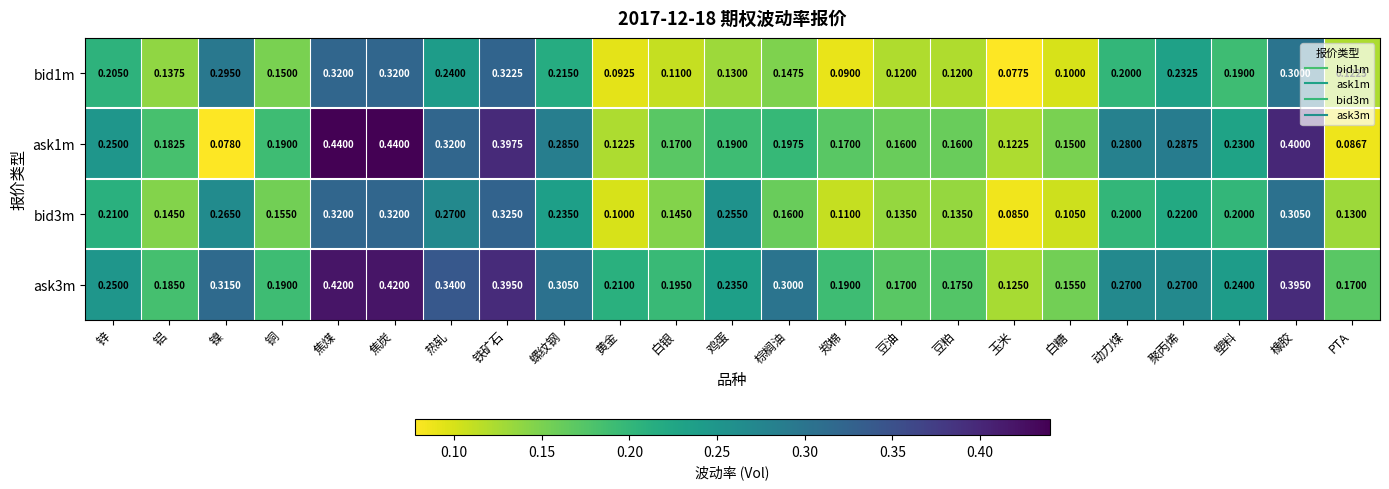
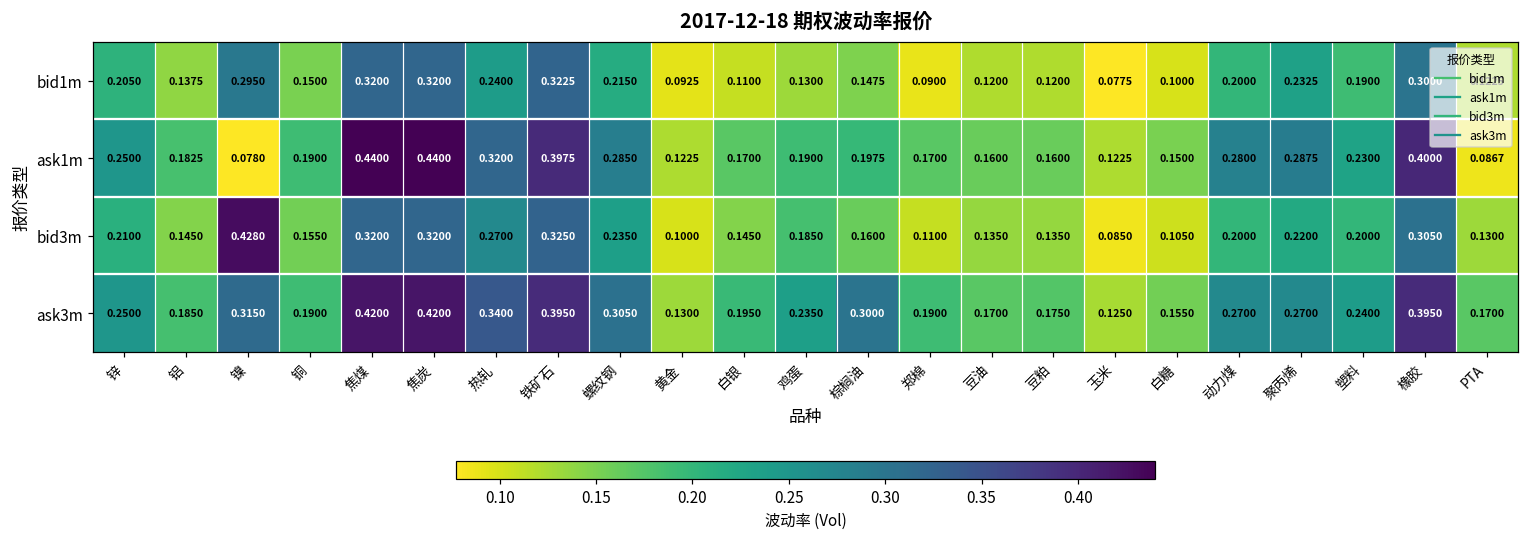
bid3m, 镍: 0.2650 -> 0.4280
bid3m, 鸡蛋: 0.2550 -> 0.1850
ask3m, 黄金: 0.2100 -> 0.1300
